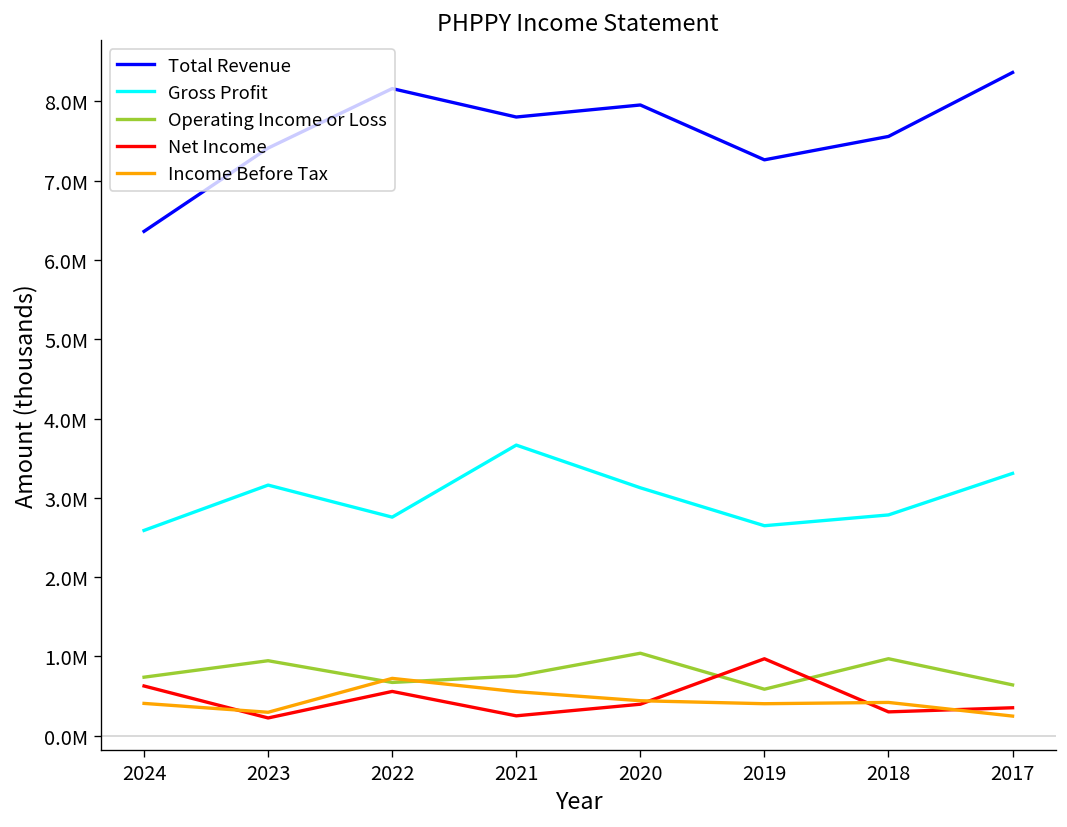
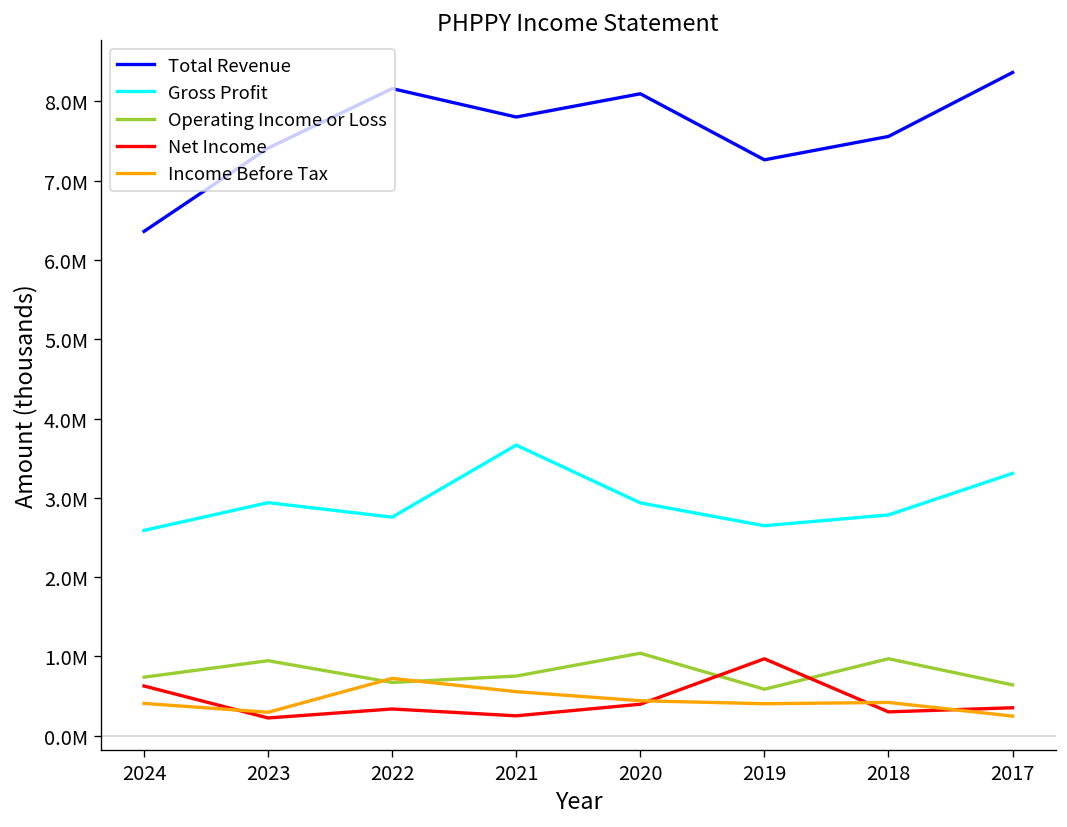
Gross Profit, 2023: 3200000 -> 2900000
Net Income, 2022: 600000 -> 300000
Total Revenue, 2020: 8000000 -> 8100000
Gross Profit, 2020: 3100000 -> 2900000
